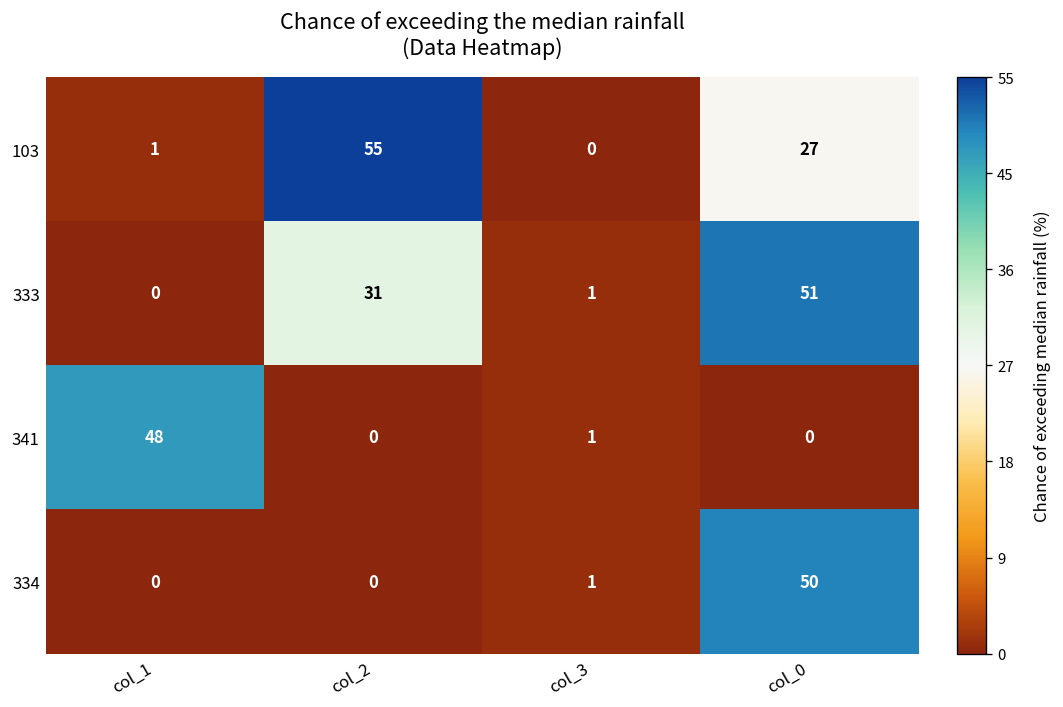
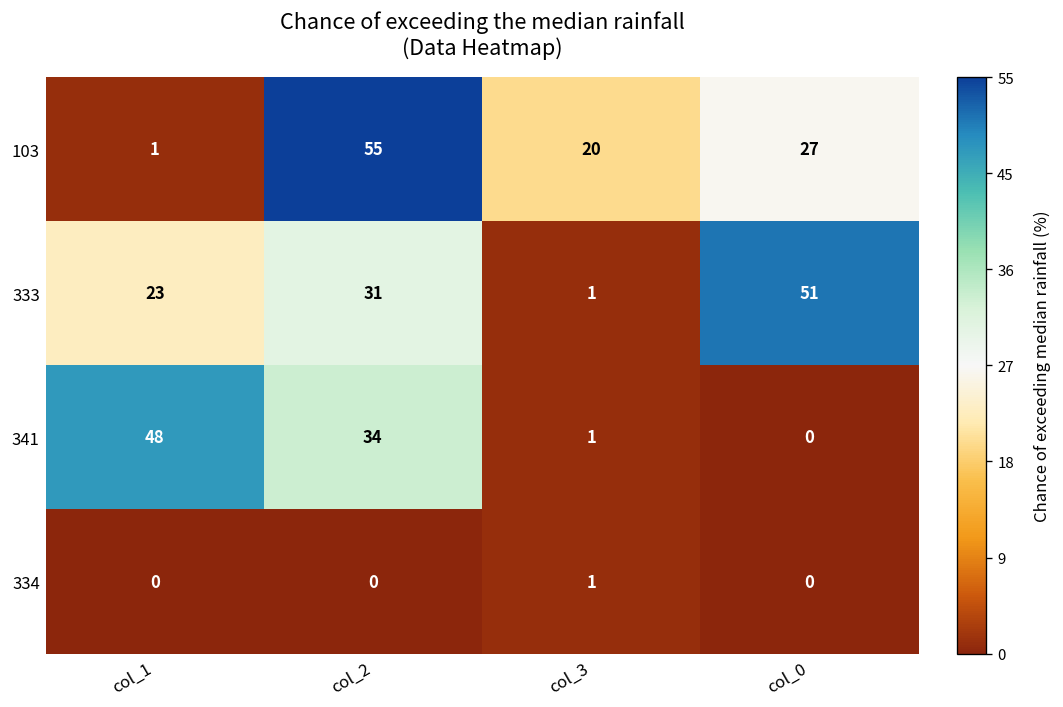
103, col_3: 0 -> 20
333, col_1: 0 -> 23
341, col_2: 0 -> 34
334, col_0: 50 -> 0
